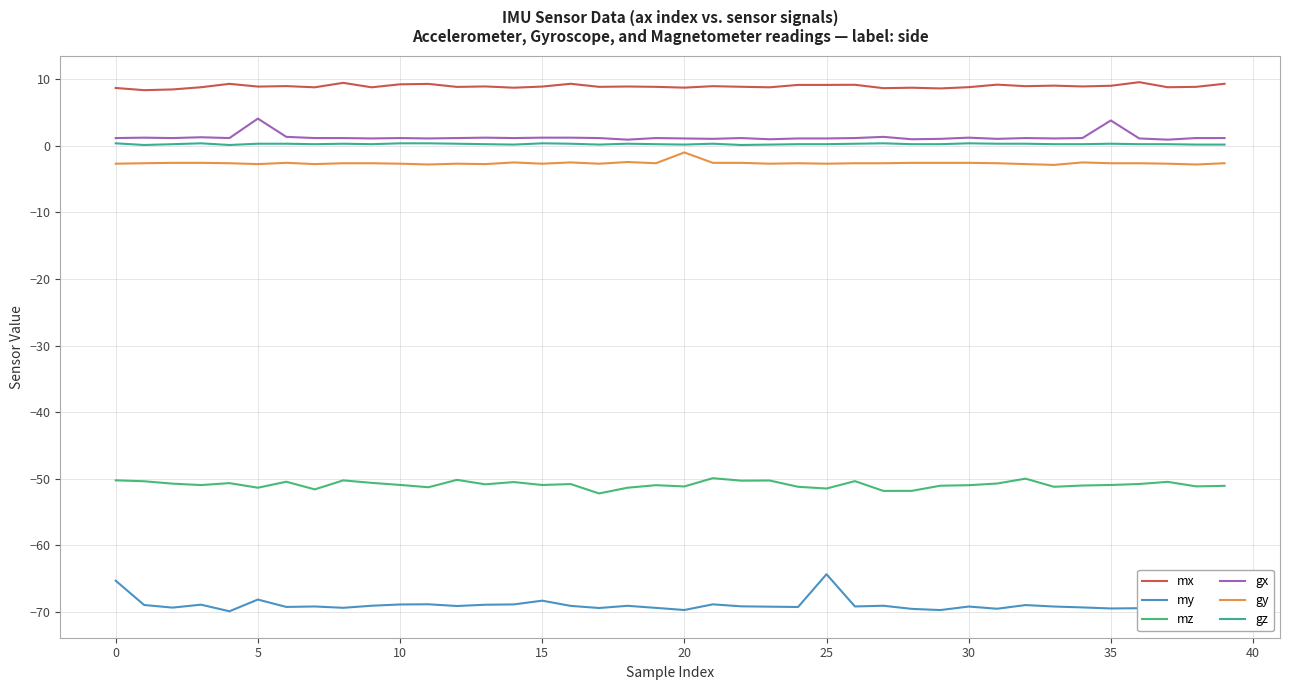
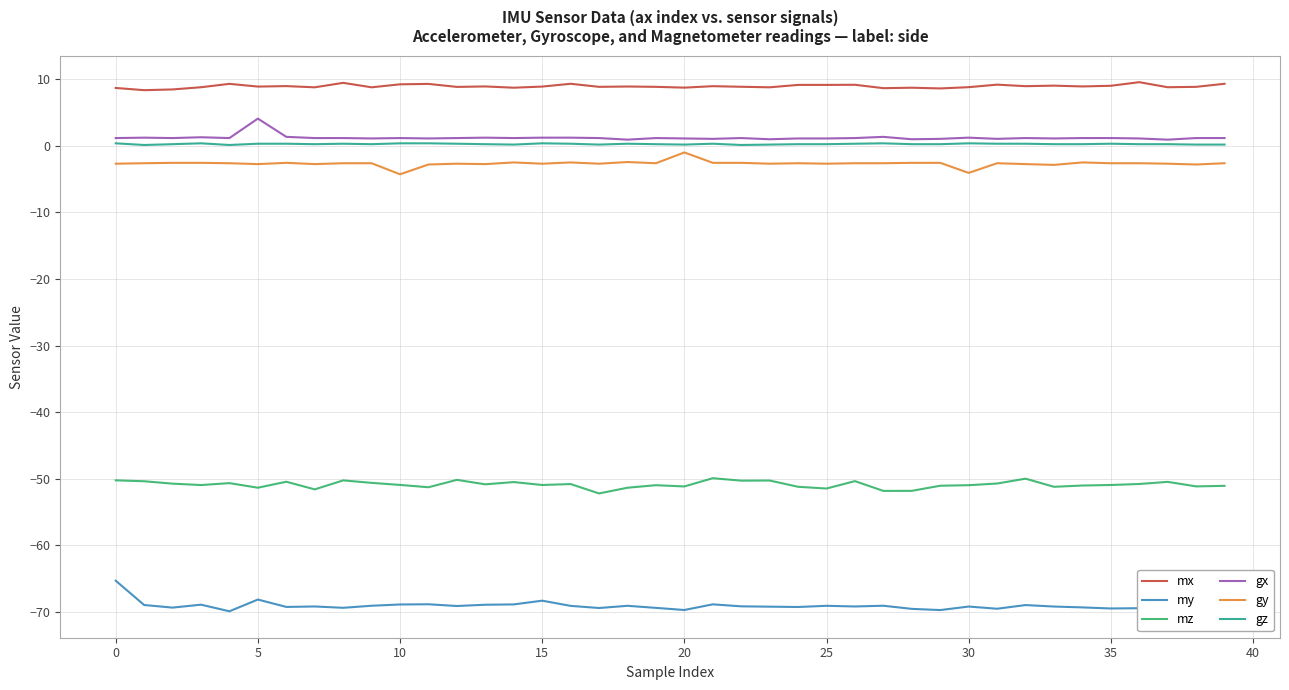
gy, 10: -3 -> -4
my, 25: -64 -> -69
gy, 30: -3 -> -4
gx, 35: 4 -> 1
